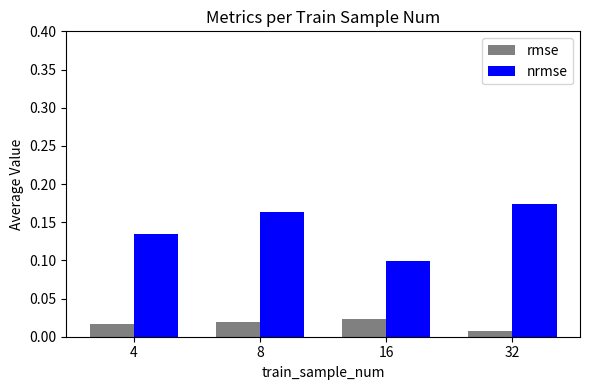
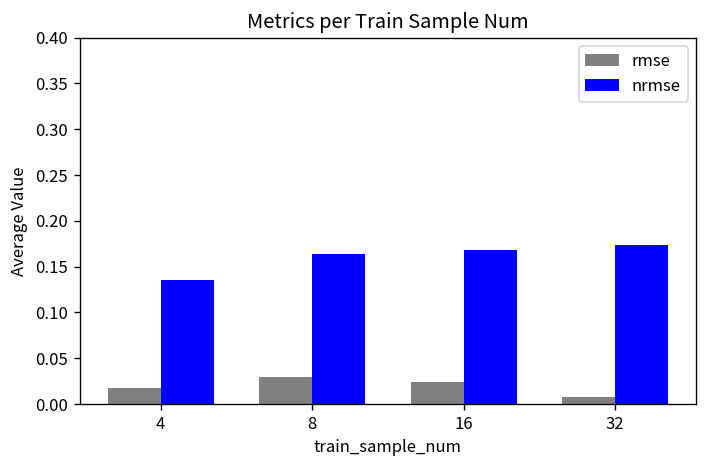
rmse, 8: 0.02 -> 0.03
nrmse, 16: 0.10 -> 0.17
